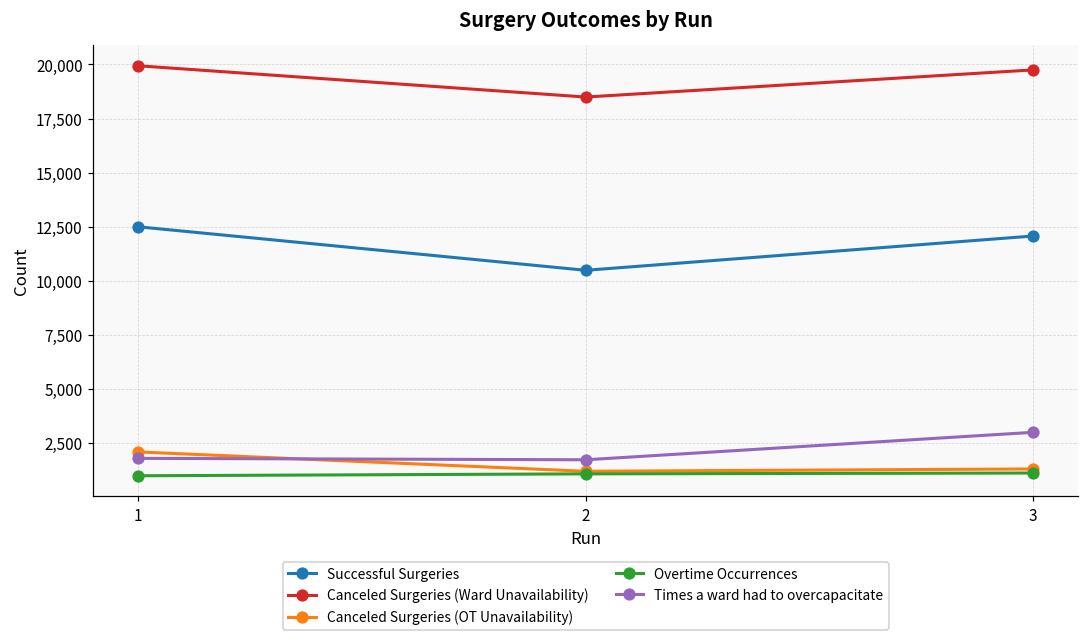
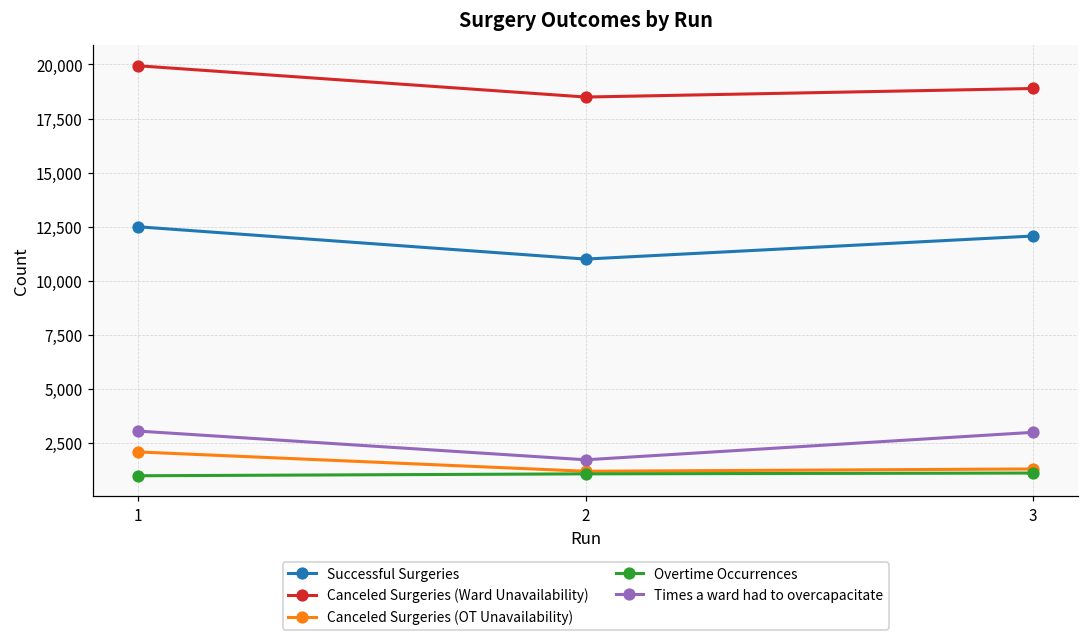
Times a ward had to overcapacitate, 1: 1,800 -> 3,000
Successful Surgeries, 2: 10,500 -> 11,000
Canceled Surgeries (Ward Unavailability), 3: 19,700 -> 18,900
